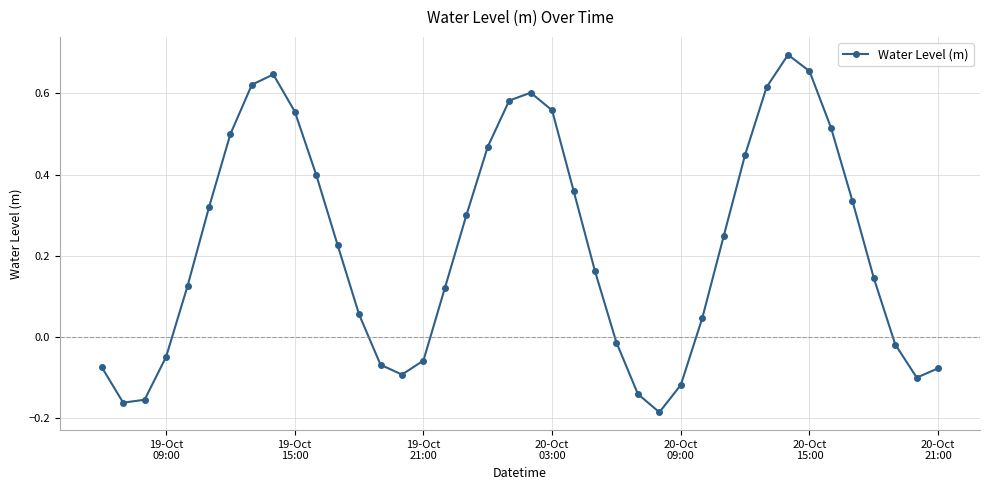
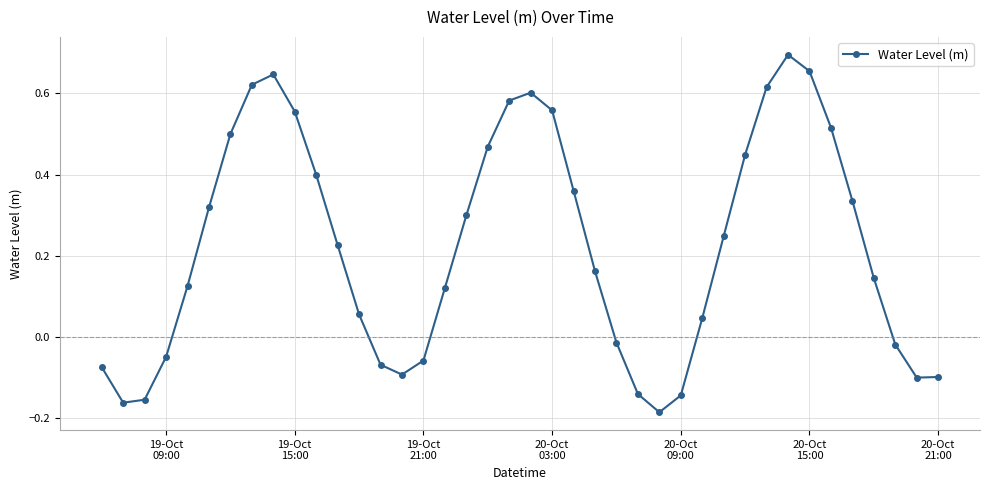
20-Oct 09:00: -0.12 -> -0.14
20-Oct 21:00: -0.08 -> -0.10
